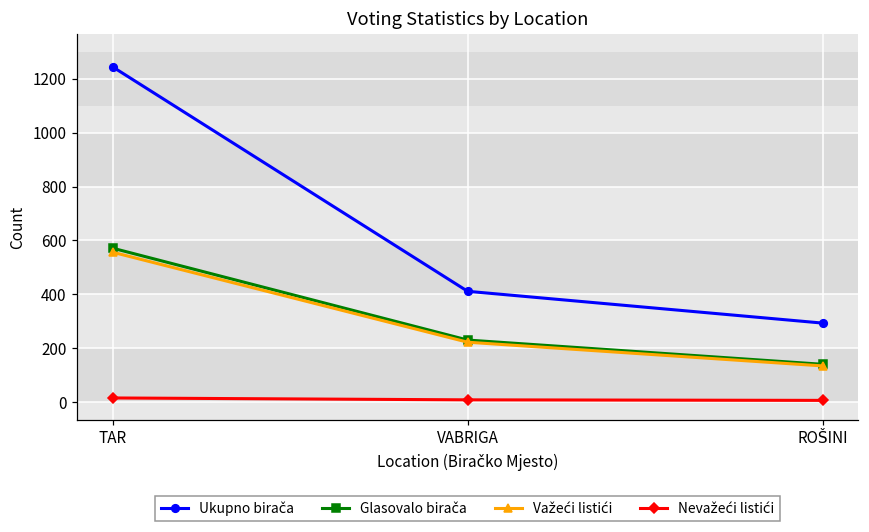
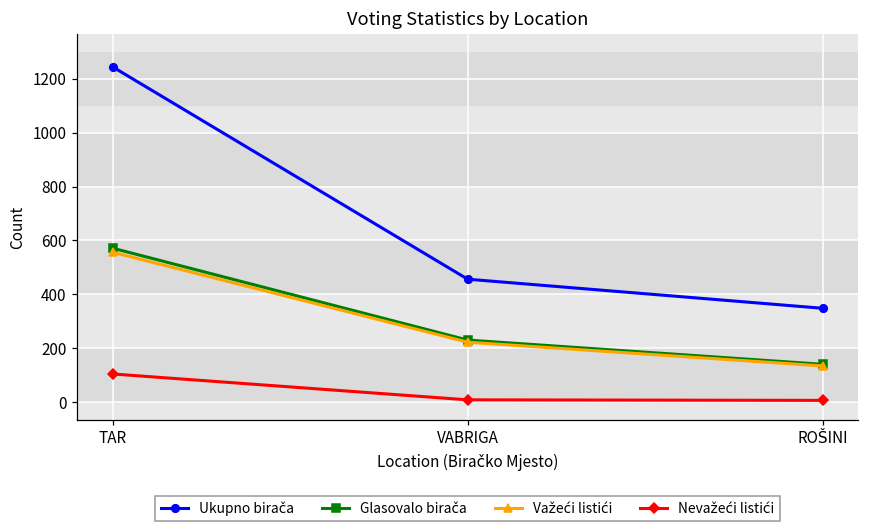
Nevažeći listići, TAR: 20 -> 100
Ukupno birača, VABRIGA: 410 -> 460
Ukupno birača, ROŠINI: 290 -> 350
